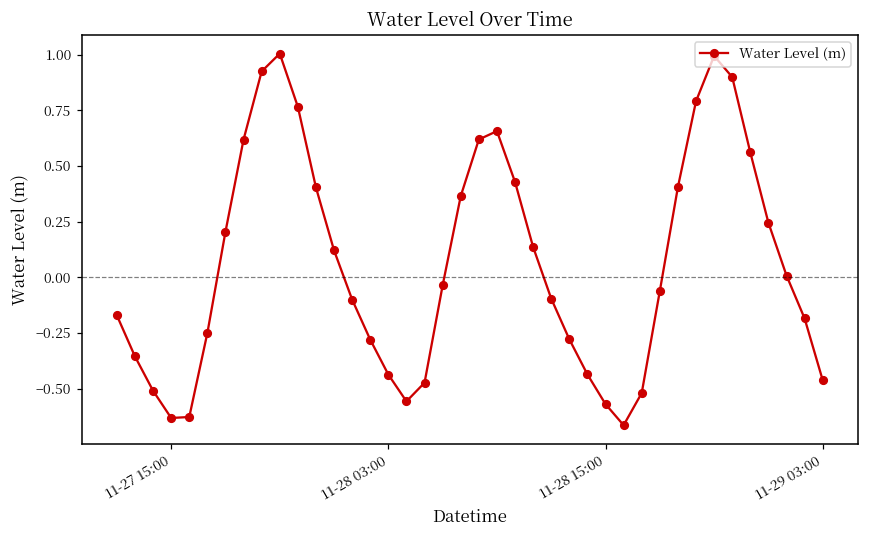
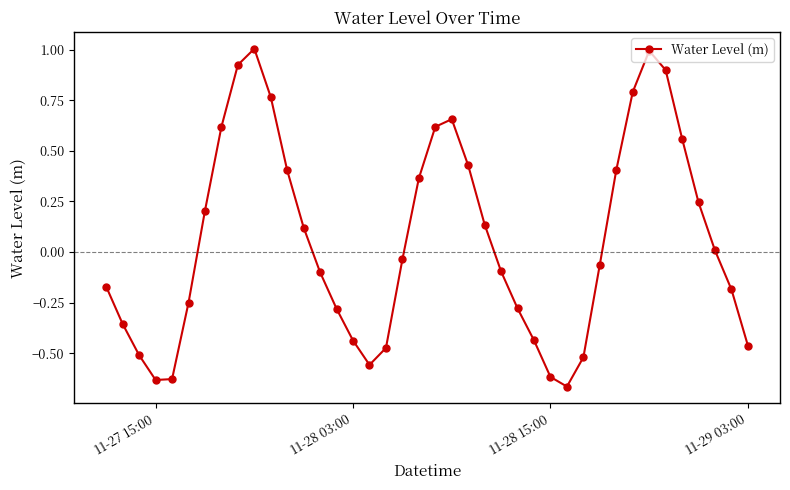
11-28 15:00: -0.57 -> -0.62
